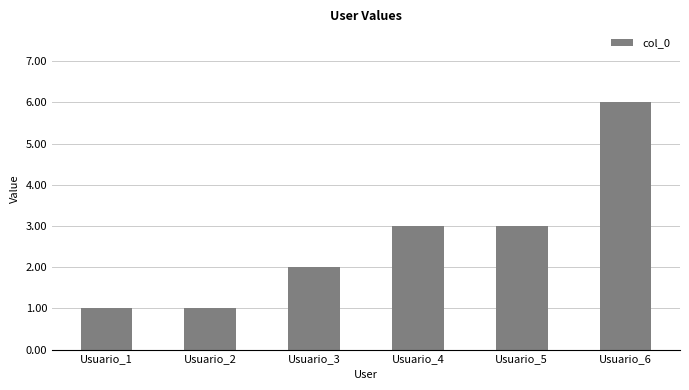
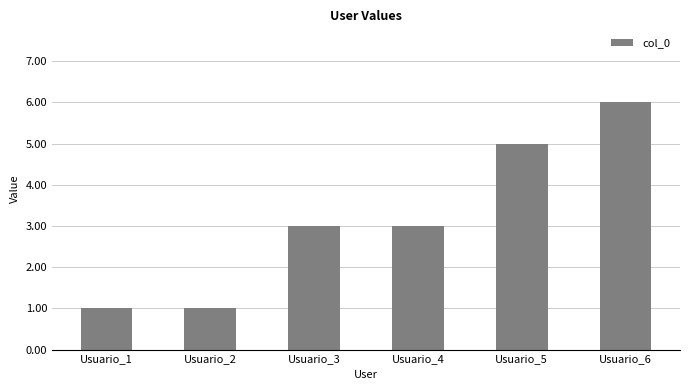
Usuario_3: 2 -> 3
Usuario_5: 3 -> 5
